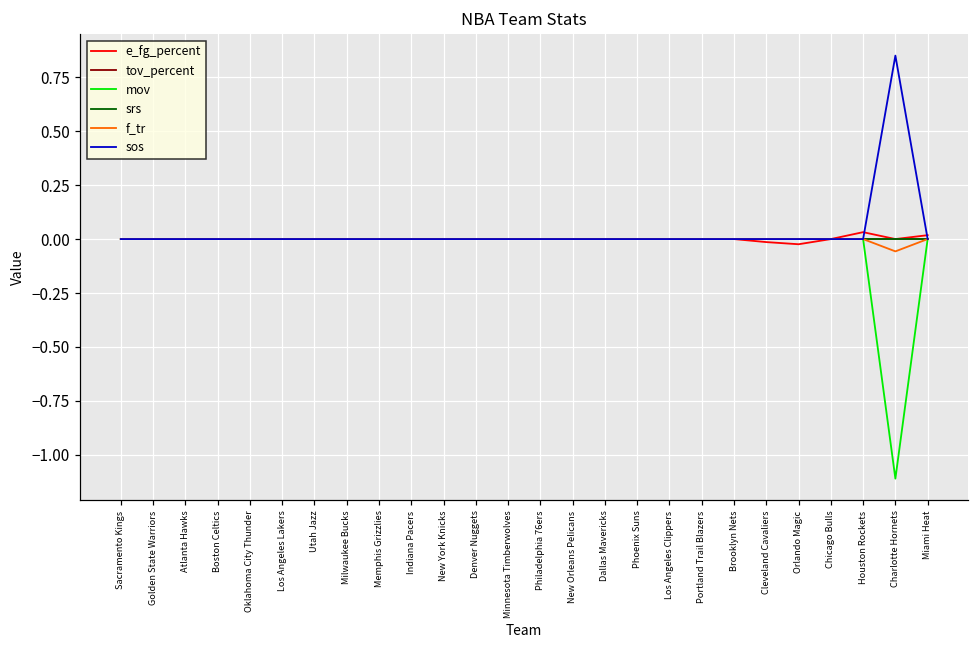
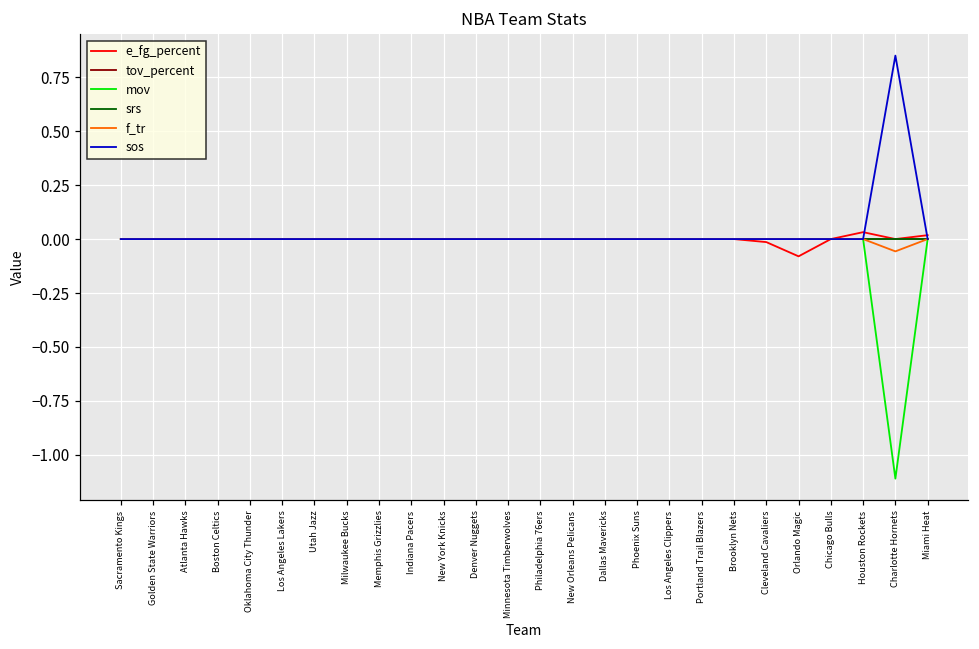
e_fg_percent, Orlando Magic: -0.02 -> -0.08
